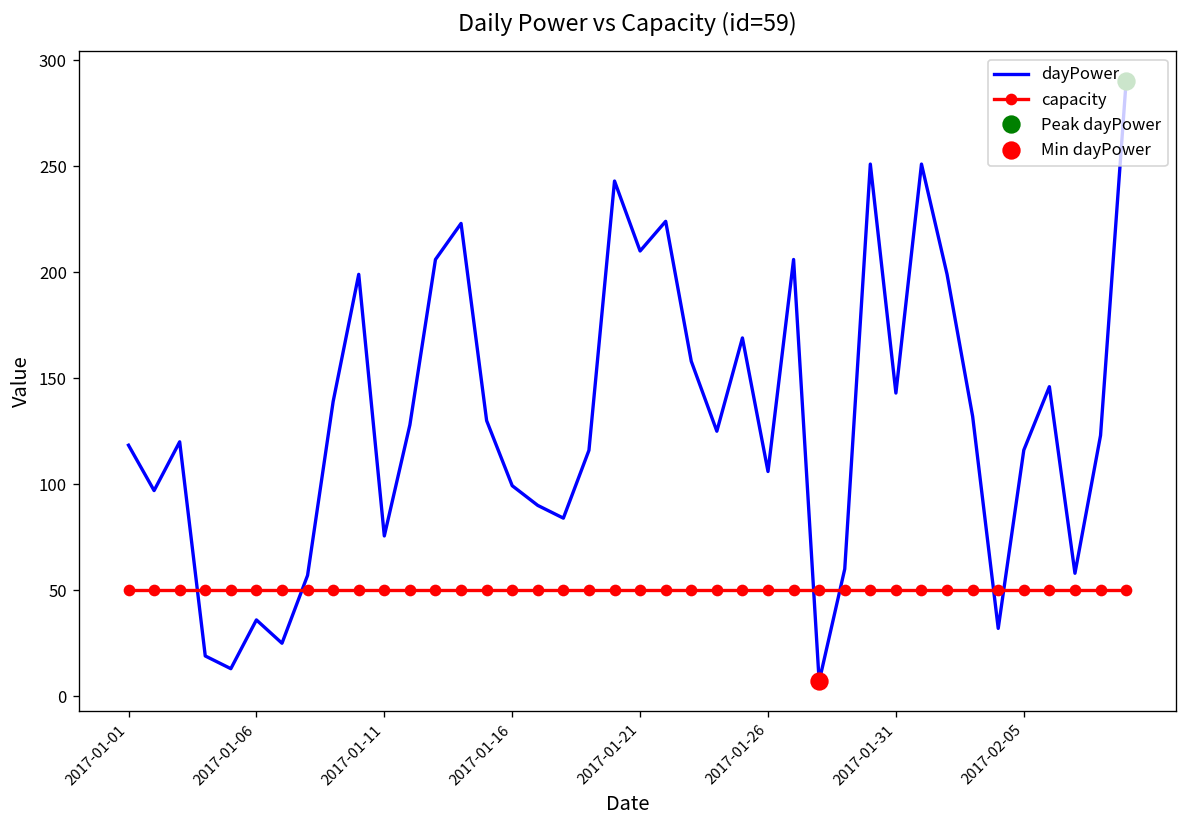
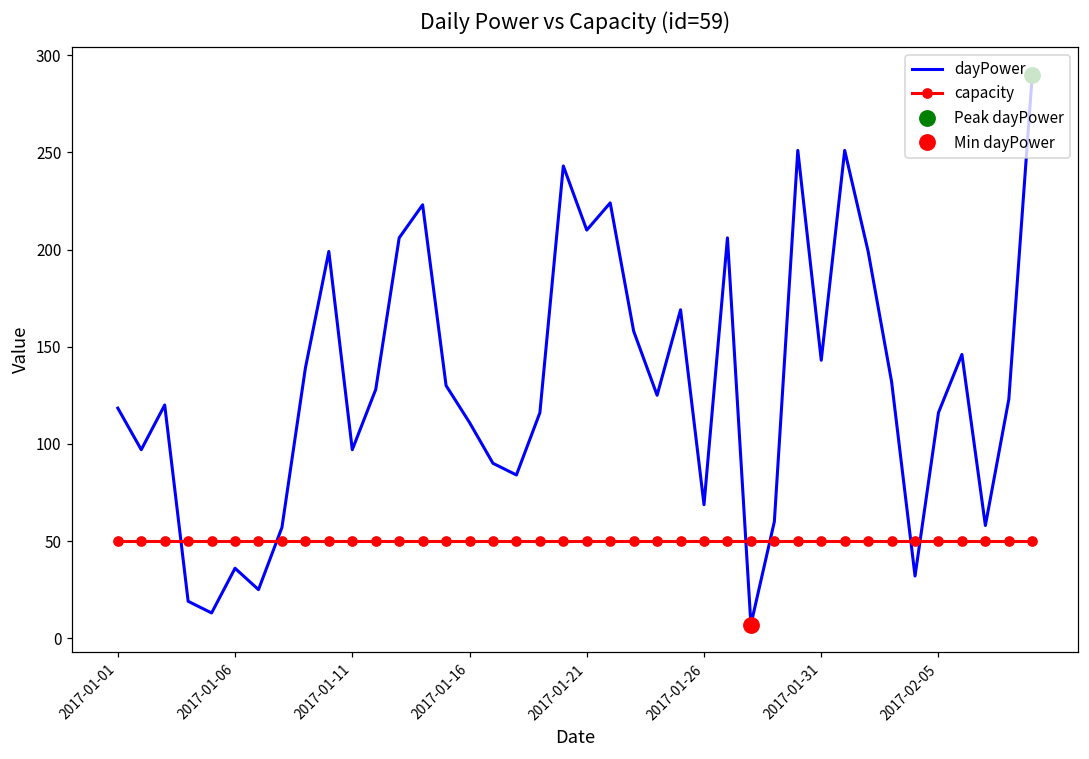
dayPower, 2017-01-11: 76 -> 97
dayPower, 2017-01-16: 99 -> 111
dayPower, 2017-01-26: 106 -> 69
